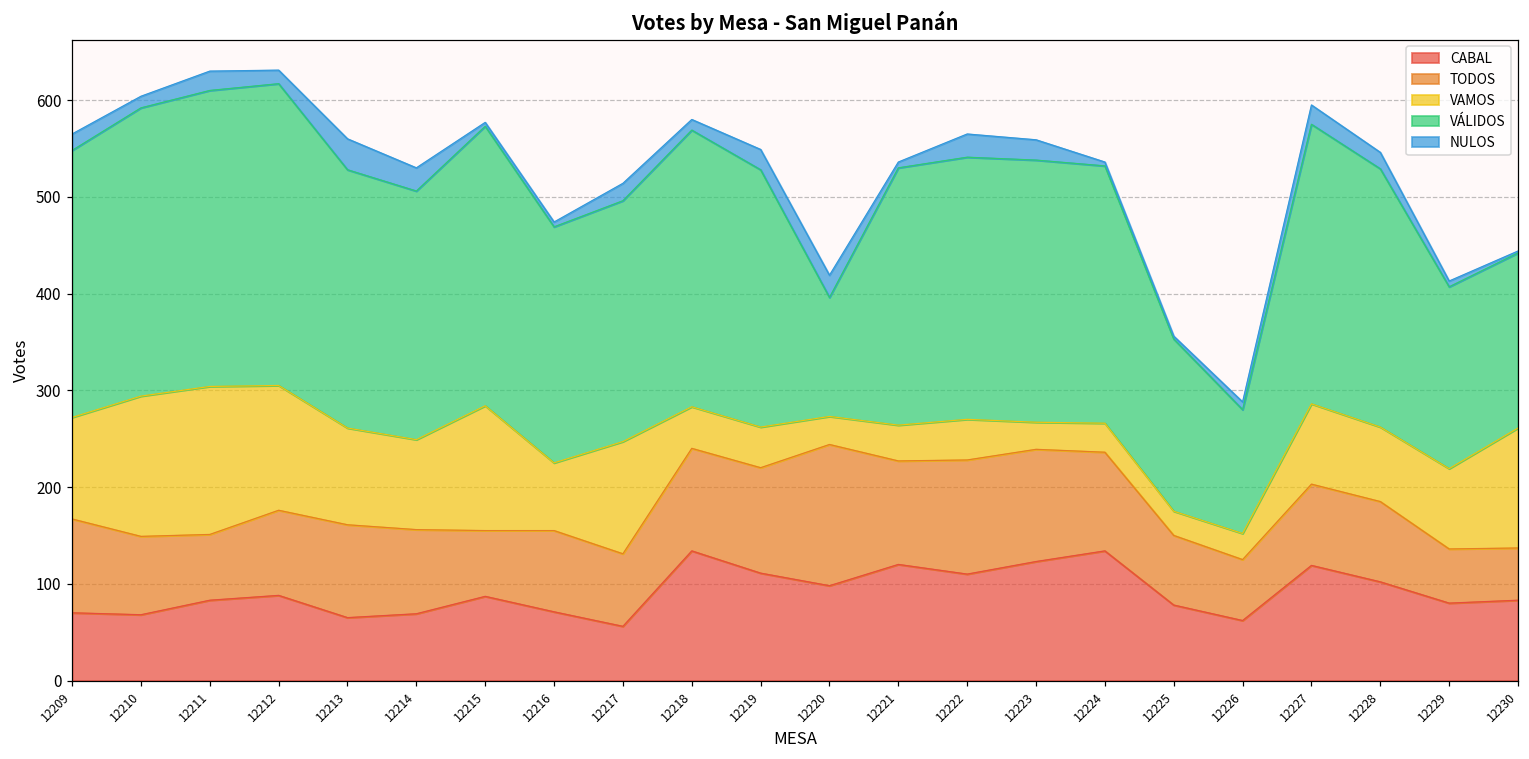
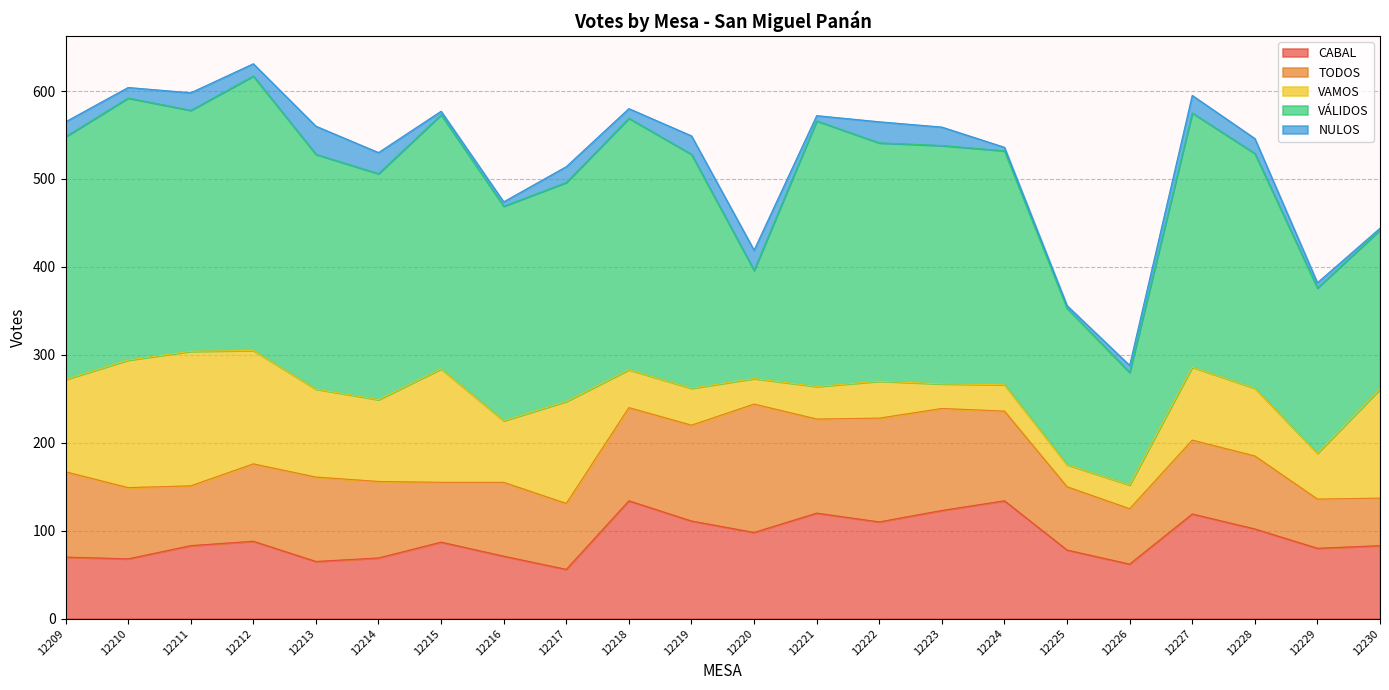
VÁLIDOS, 12211: 310 -> 270
VÁLIDOS, 12221: 270 -> 300
VAMOS, 12229: 80 -> 50
